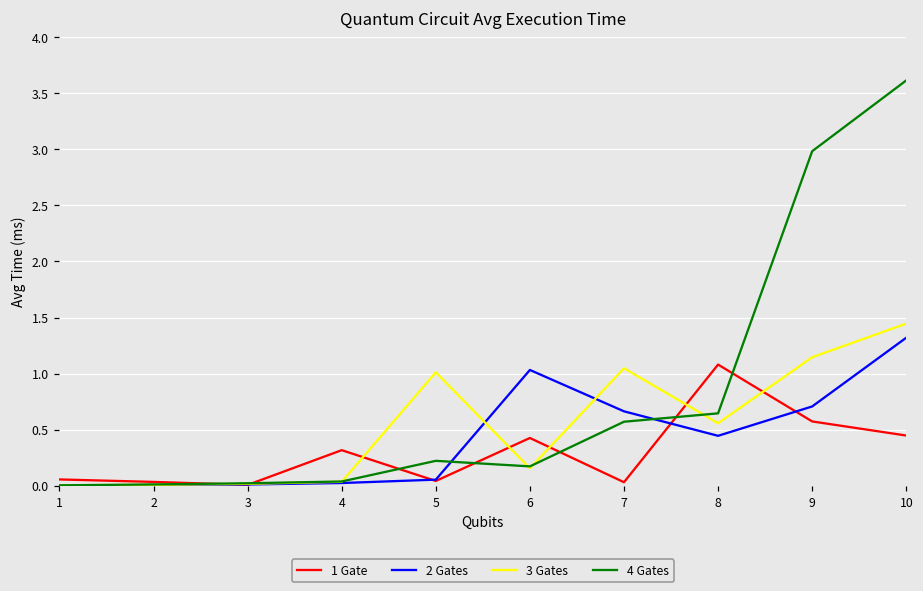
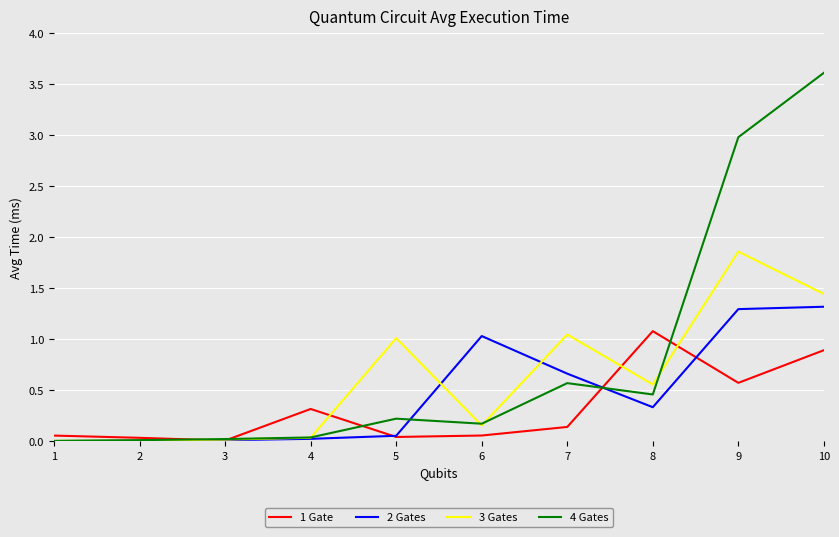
1 Gate, 6: 0.43 -> 0.06
1 Gate, 7: 0.03 -> 0.14
2 Gates, 8: 0.45 -> 0.33
4 Gates, 8: 0.65 -> 0.46
2 Gates, 9: 0.71 -> 1.30
3 Gates, 9: 1.15 -> 1.86
1 Gate, 10: 0.45 -> 0.89
